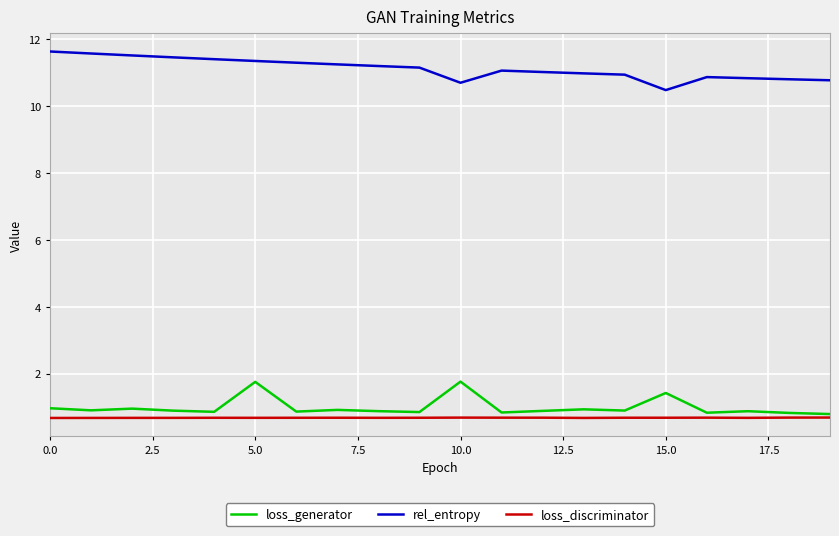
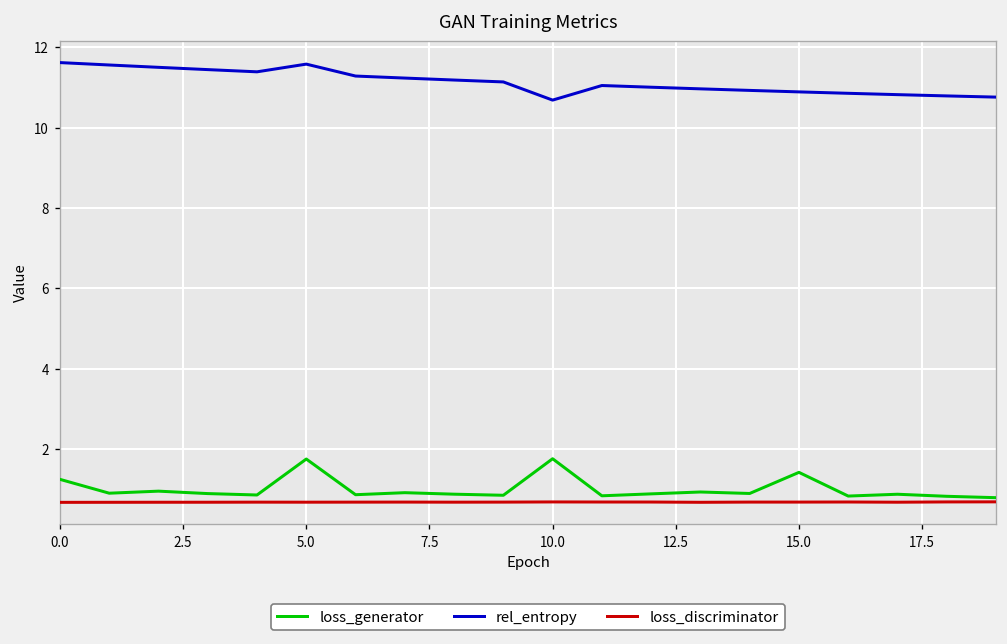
loss_generator, 0.0: 1.0 -> 1.2
rel_entropy, 5.0: 11.3 -> 11.6
rel_entropy, 15.0: 10.5 -> 10.9
